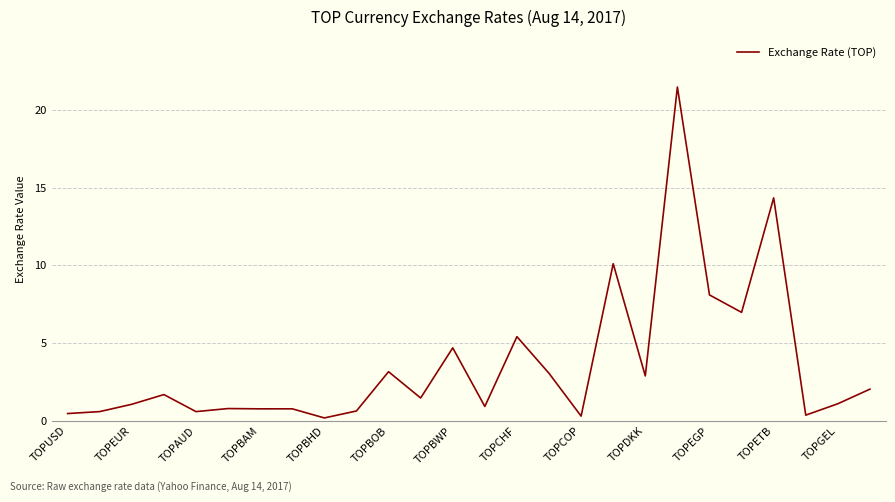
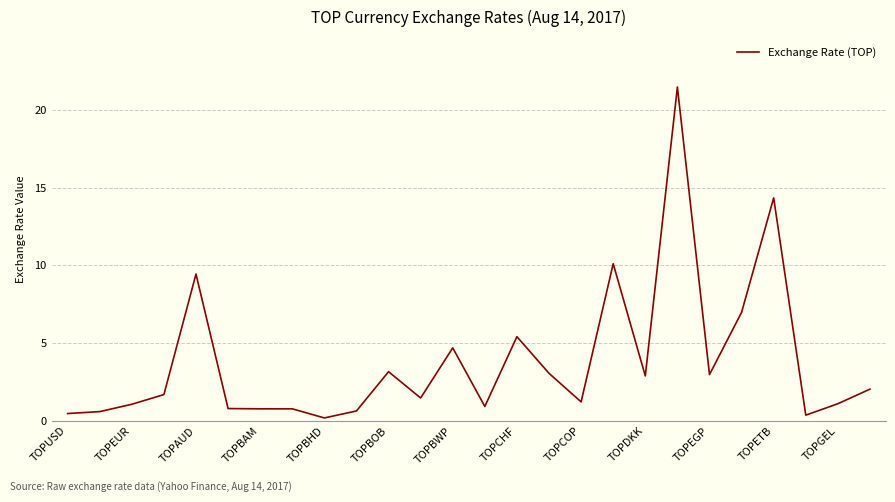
TOPAUD: 0.6 -> 9.4
TOPCOP: 0.3 -> 1.2
TOPEGP: 8.1 -> 3.0
